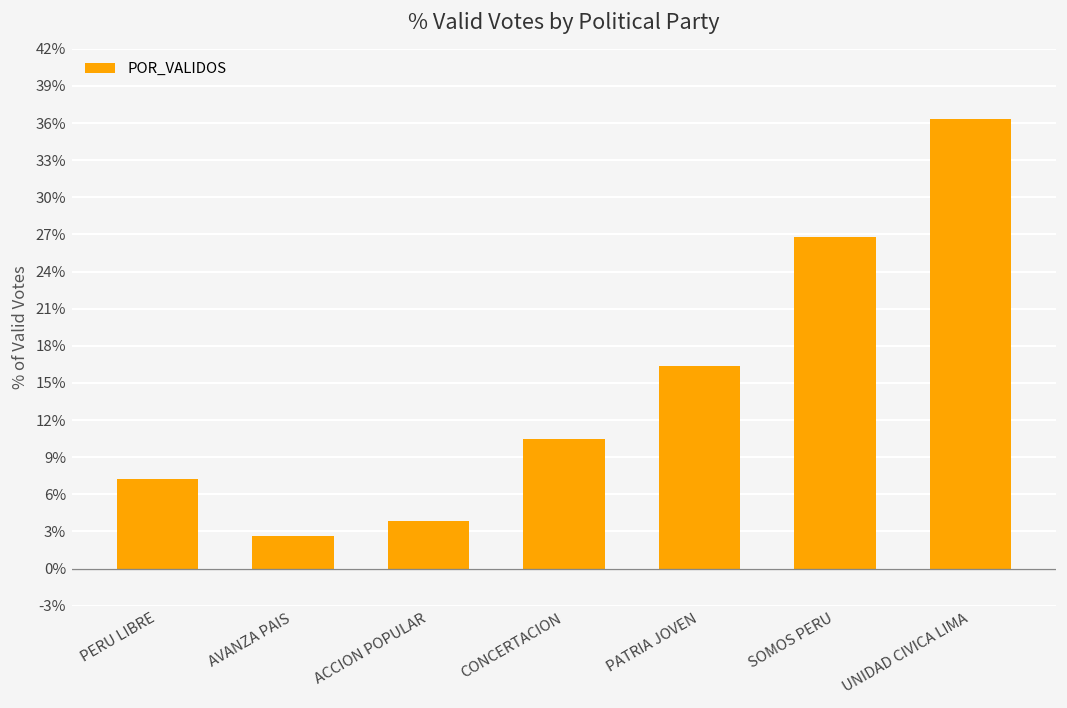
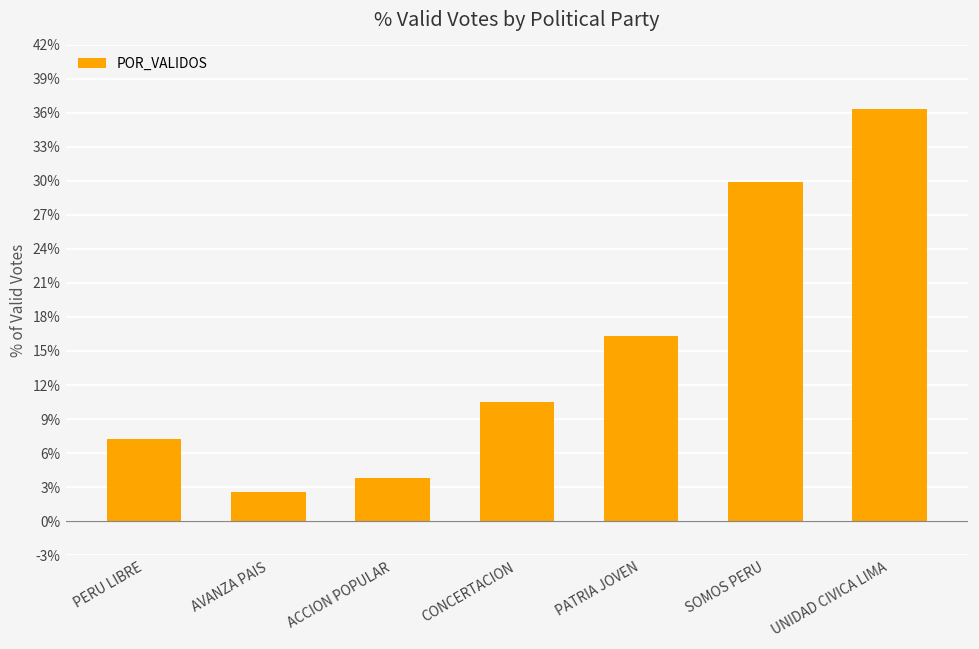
SOMOS PERU: 26.8% -> 29.9%
